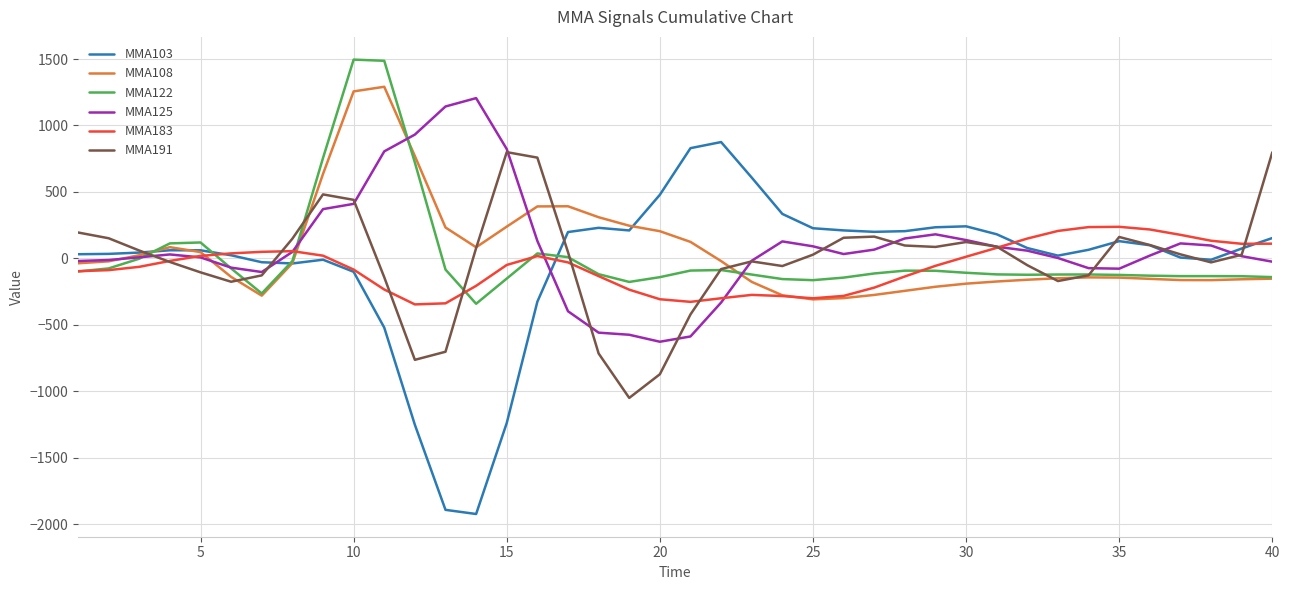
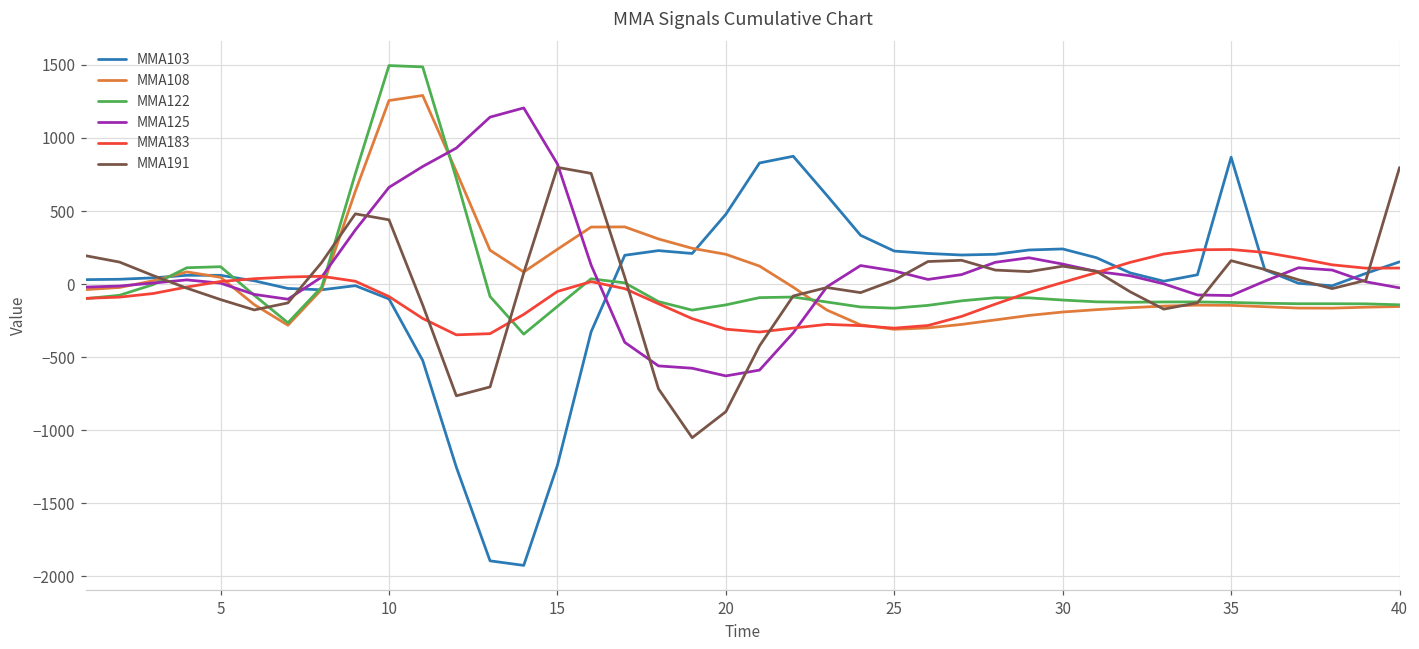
MMA125, 10: 410 -> 660
MMA103, 35: 130 -> 870
